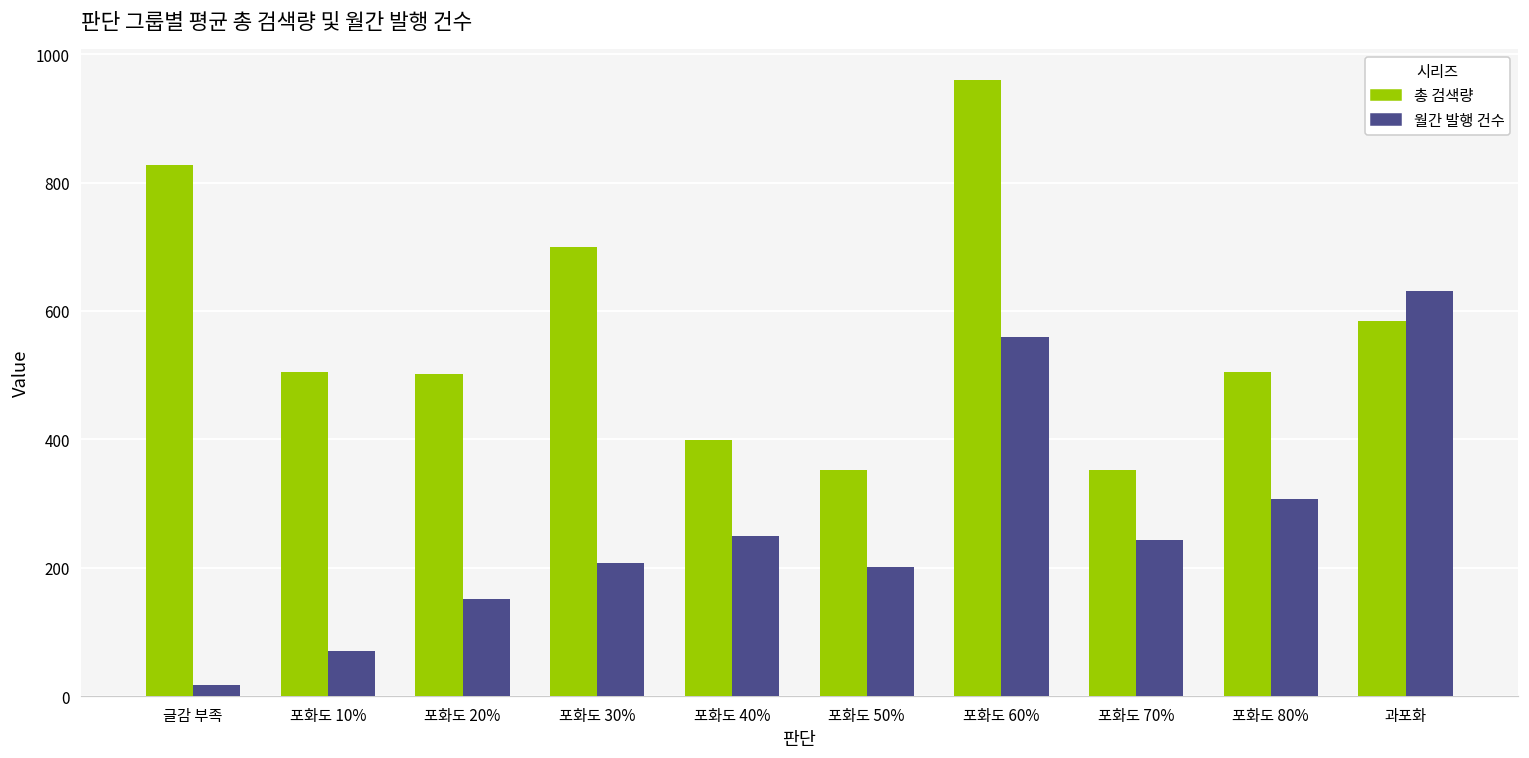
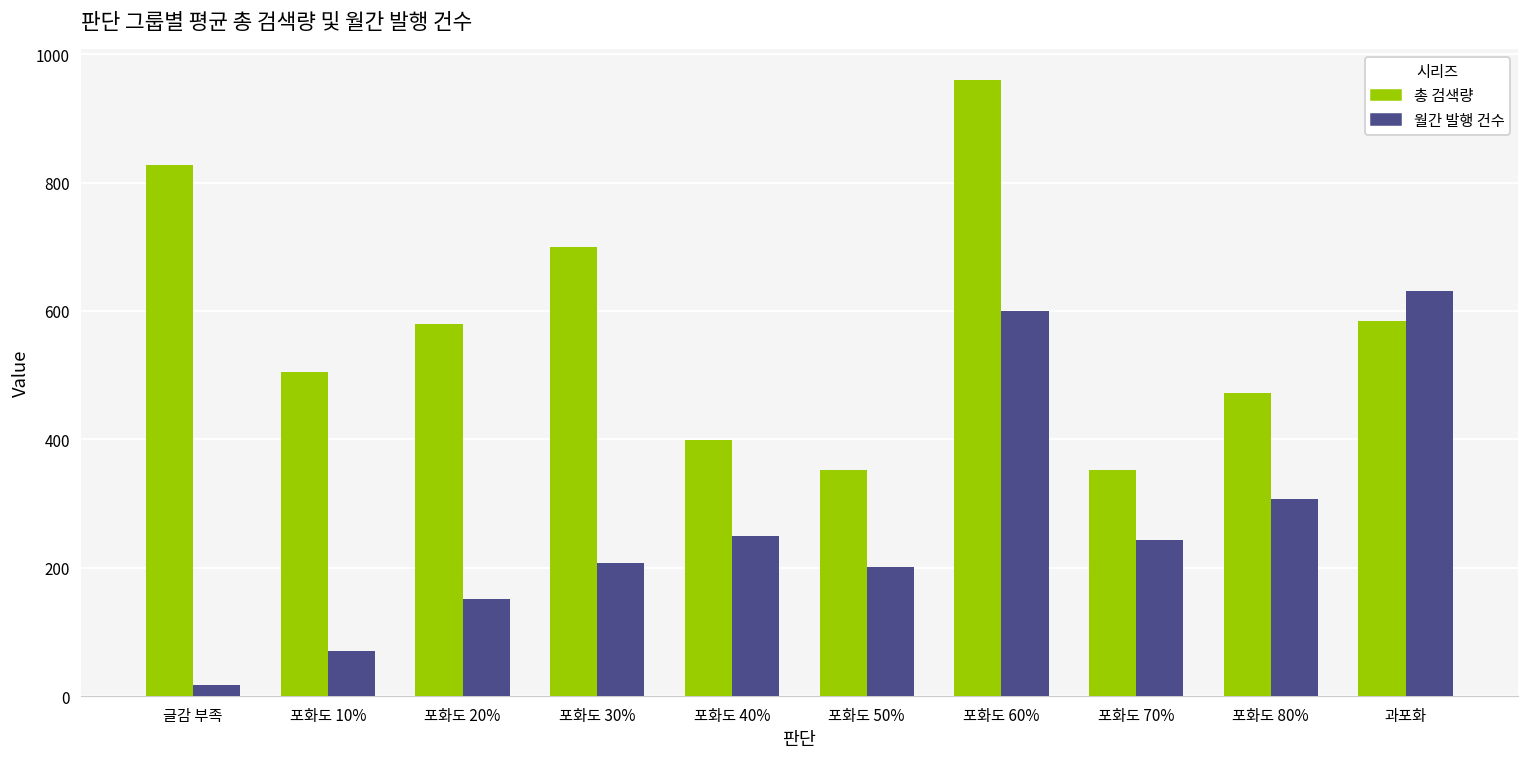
총 검색량, 포화도 20%: 500 -> 580
월간 발행 건수, 포화도 60%: 560 -> 600
총 검색량, 포화도 80%: 500 -> 470
